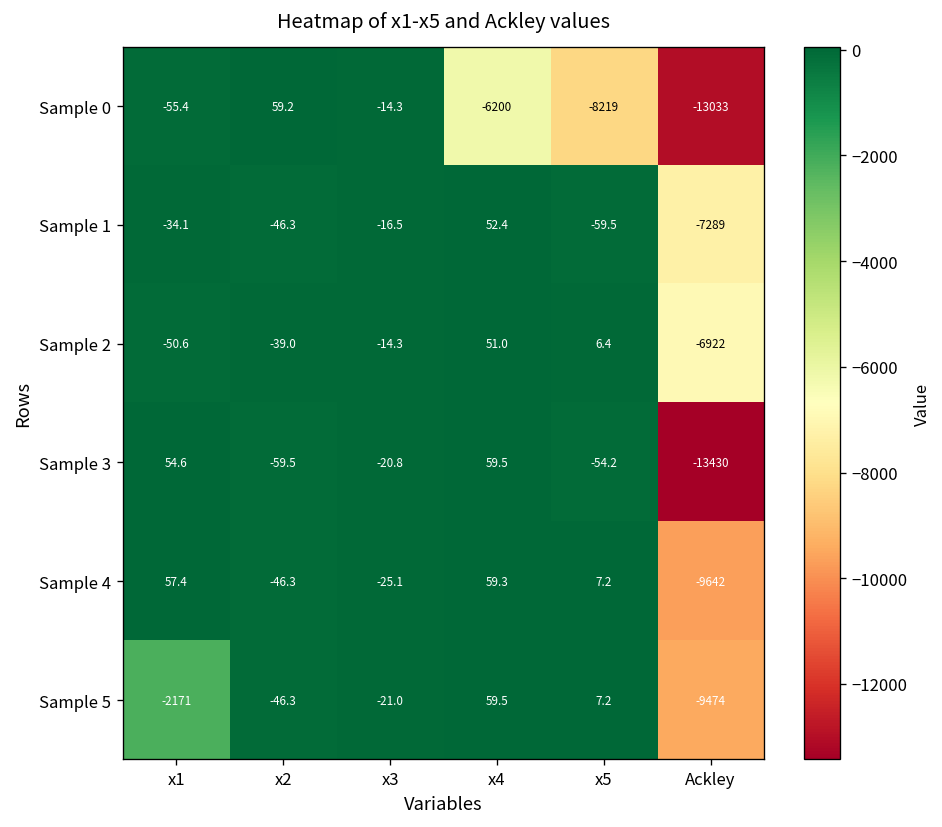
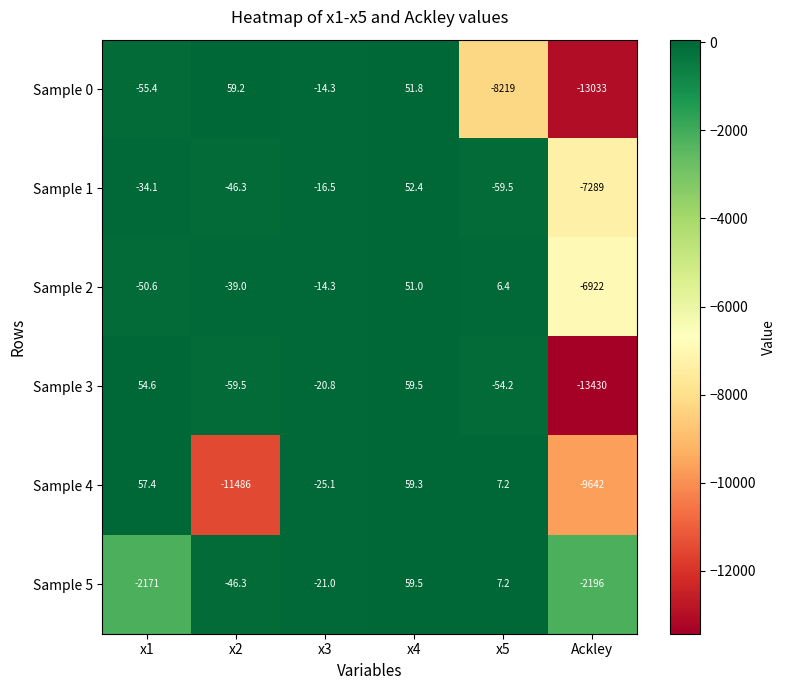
Sample 0, x4: -6200 -> 51.8
Sample 4, x2: -46.3 -> -11486
Sample 5, Ackley: -9474 -> -2196
